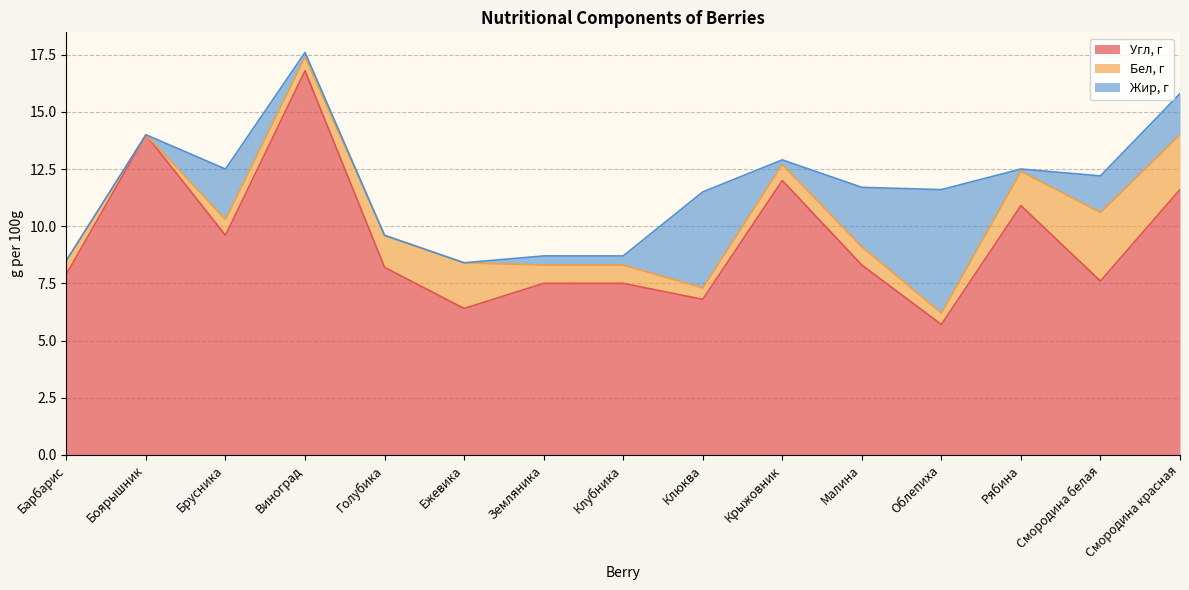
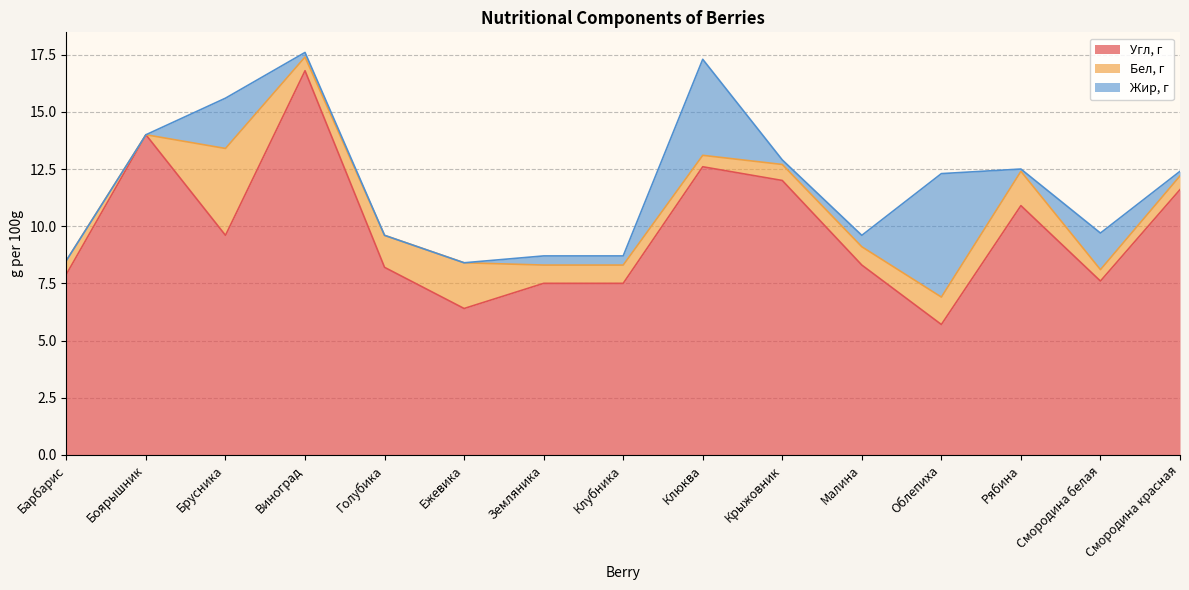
Бел, г, Брусника: 0.7 -> 3.8
Угл, г, Клюква: 6.8 -> 12.6
Жир, г, Малина: 2.6 -> 0.5
Бел, г, Облепиха: 0.5 -> 1.2
Бел, г, Смородина белая: 3.0 -> 0.5
Бел, г, Смородина красная: 2.4 -> 0.6
Жир, г, Смородина красная: 1.8 -> 0.2
